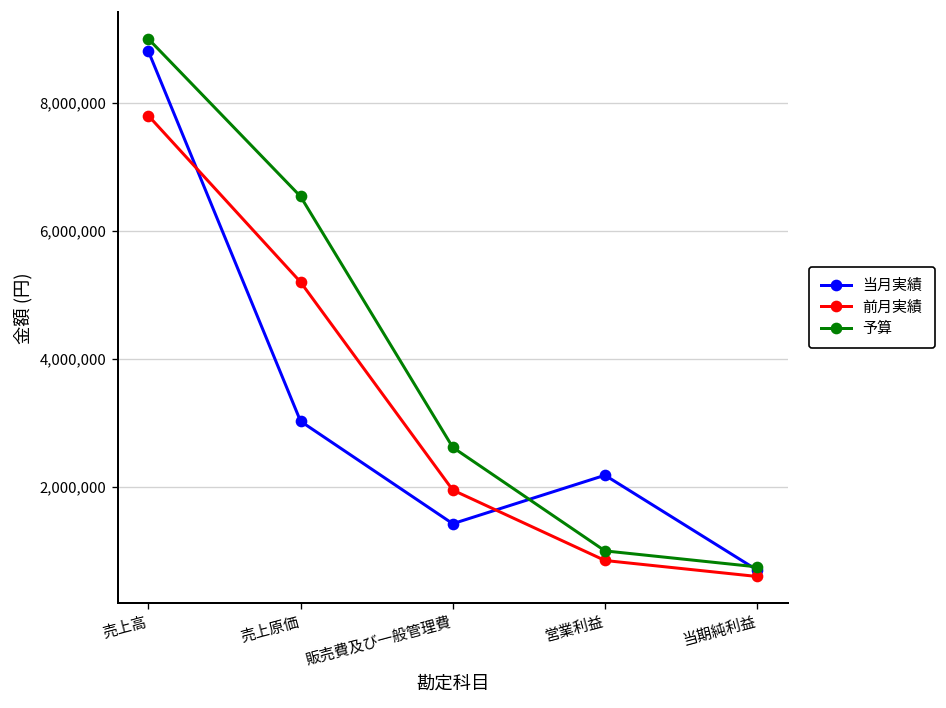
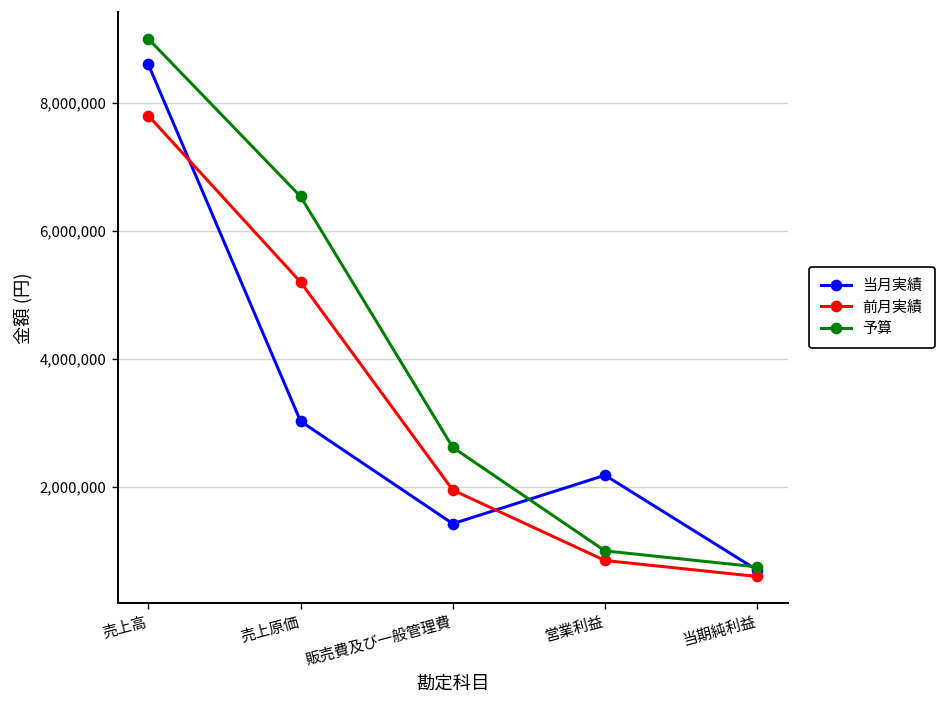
当月実績, 売上高: 8,800,000 -> 8,600,000
